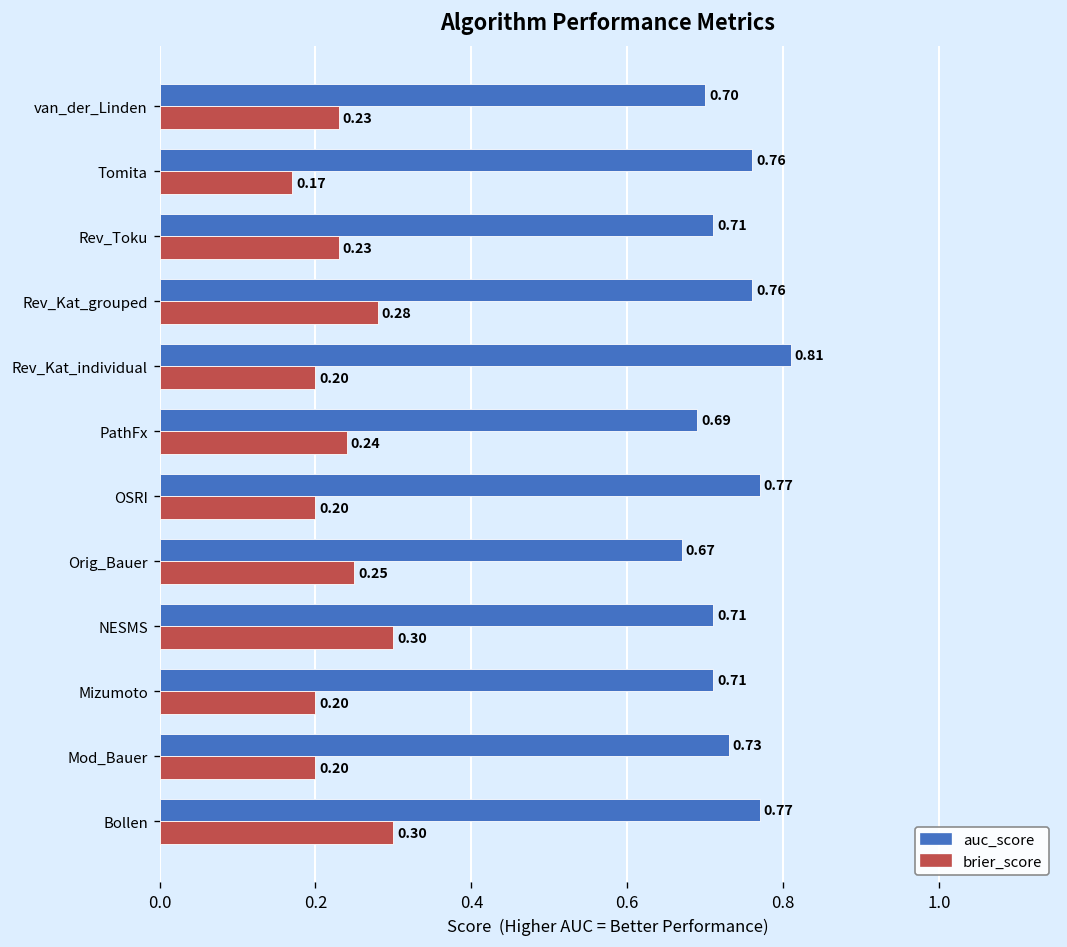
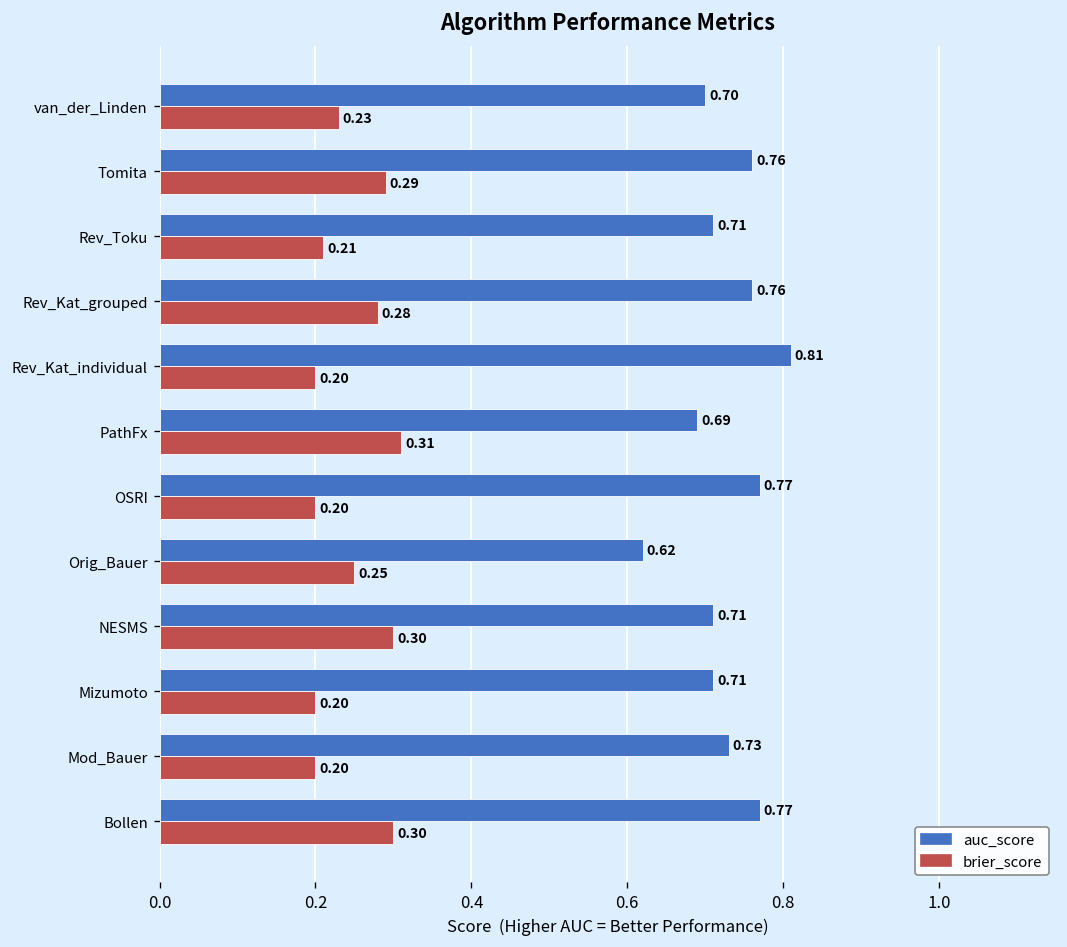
brier_score, Tomita: 0.17 -> 0.29
brier_score, Rev_Toku: 0.23 -> 0.21
brier_score, PathFx: 0.24 -> 0.31
auc_score, Orig_Bauer: 0.67 -> 0.62
